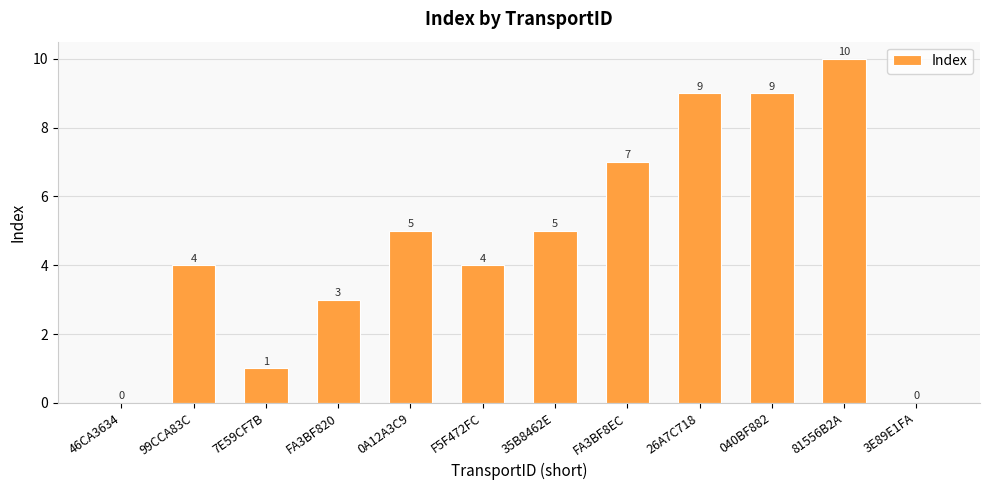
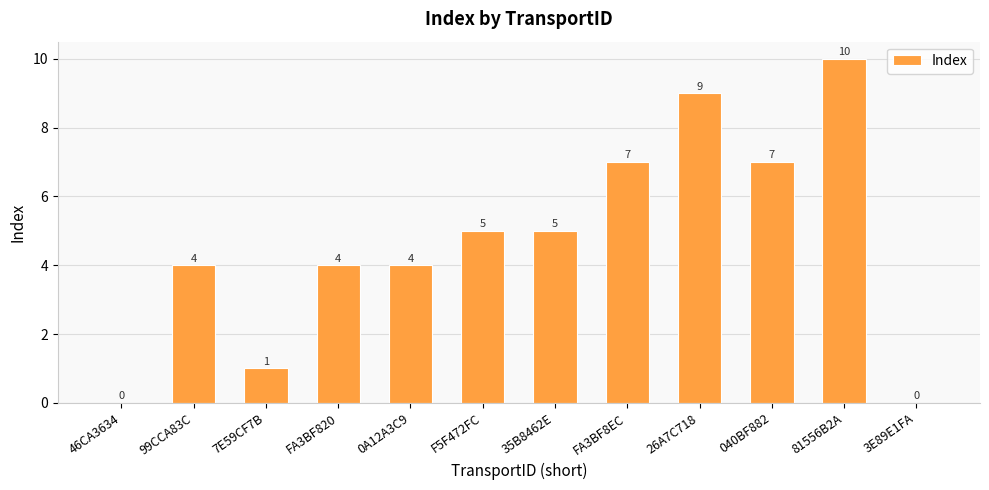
FA3BF820: 3 -> 4
0A12A3C9: 5 -> 4
F5F472FC: 4 -> 5
040BF882: 9 -> 7
